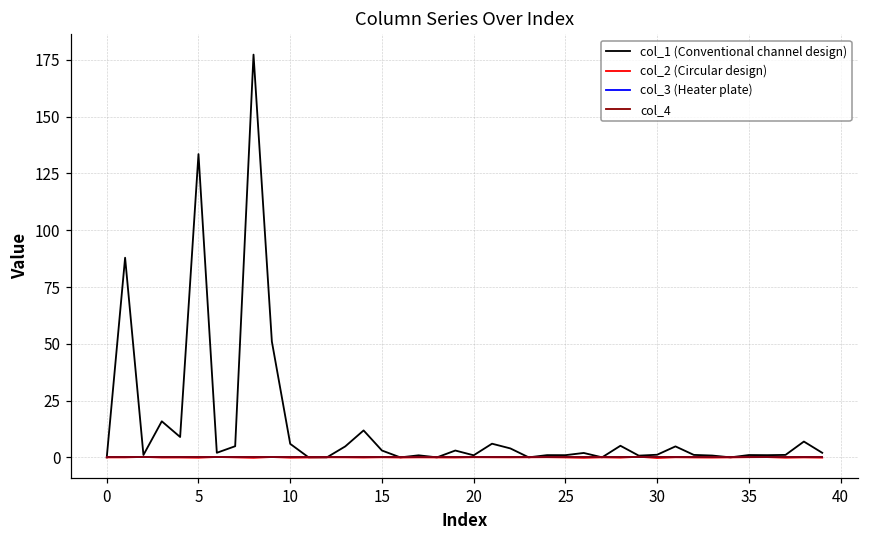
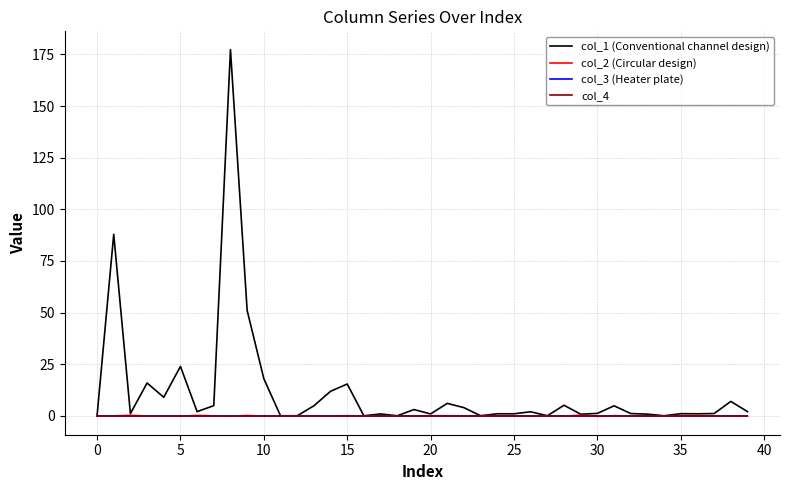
col_1 (Conventional channel design), 5: 134 -> 24
col_1 (Conventional channel design), 10: 6 -> 18
col_1 (Conventional channel design), 15: 3 -> 15
